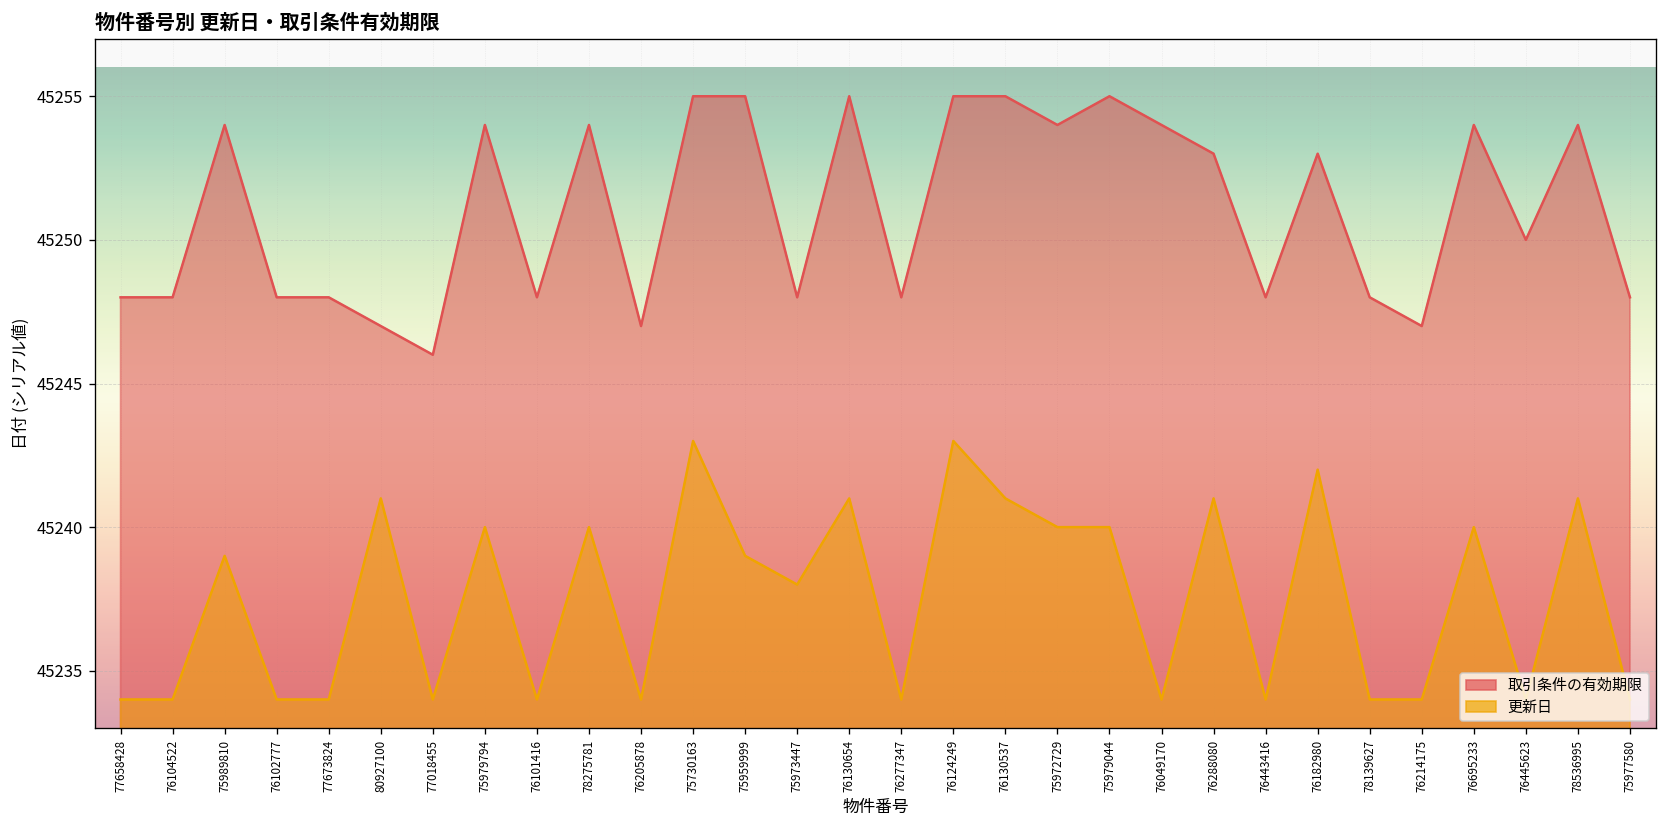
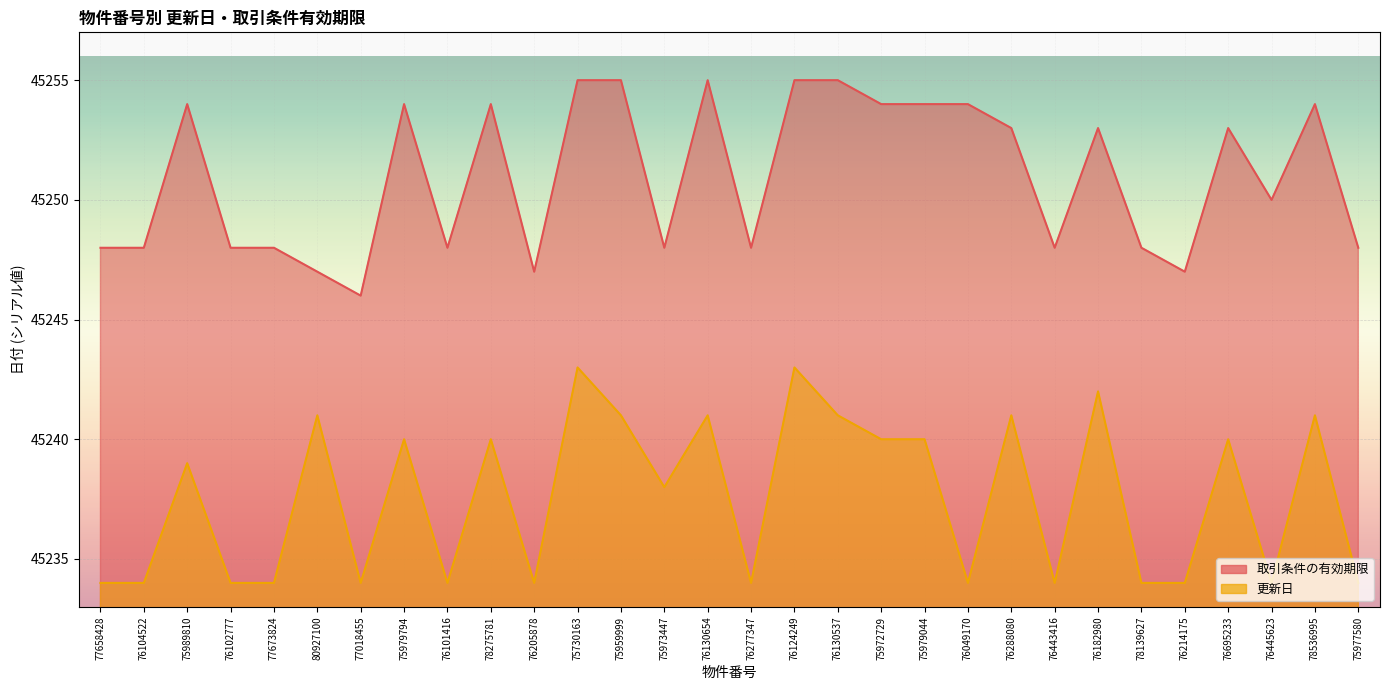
更新日, 75959999: 45239 -> 45241
取引条件の有効期限, 75979044: 45255 -> 45254
取引条件の有効期限, 76695233: 45254 -> 45253
